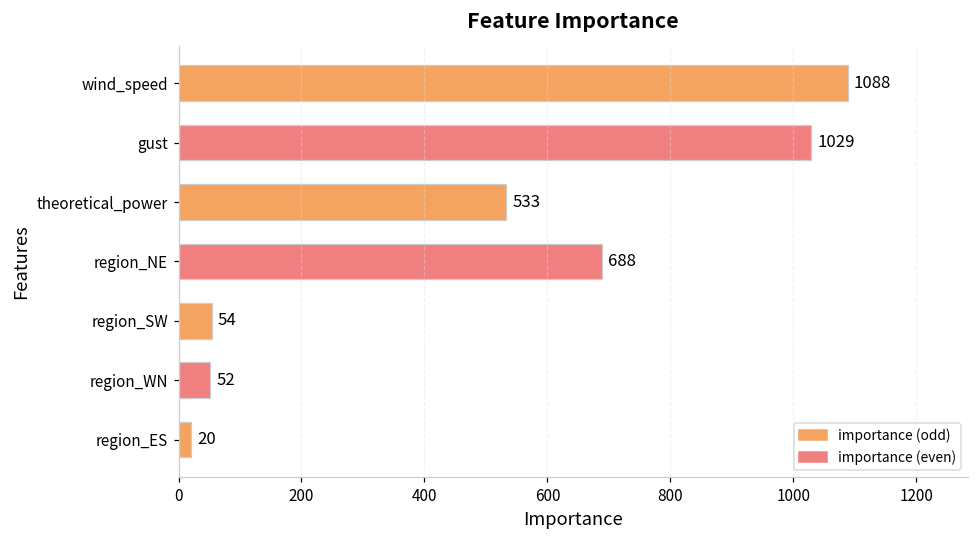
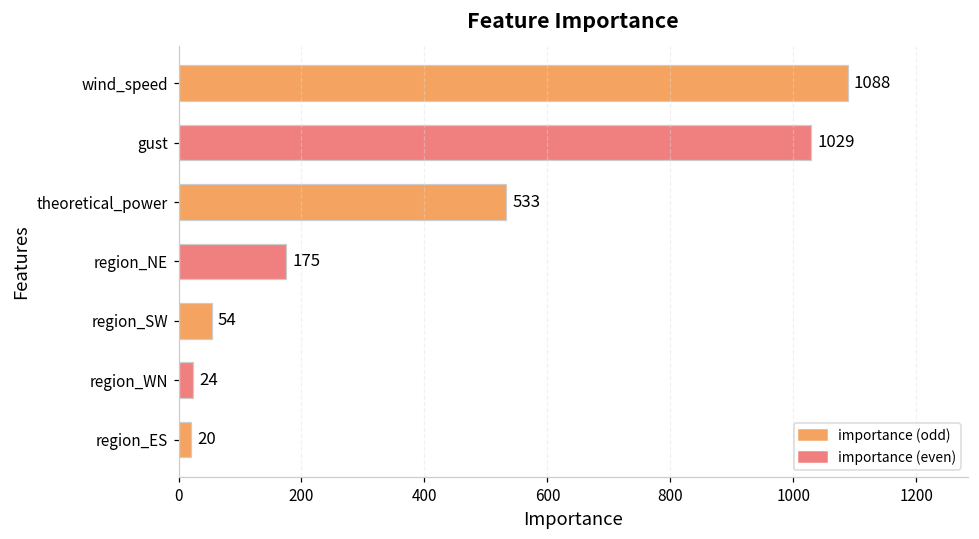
region_NE: 688 -> 175
region_WN: 52 -> 24
